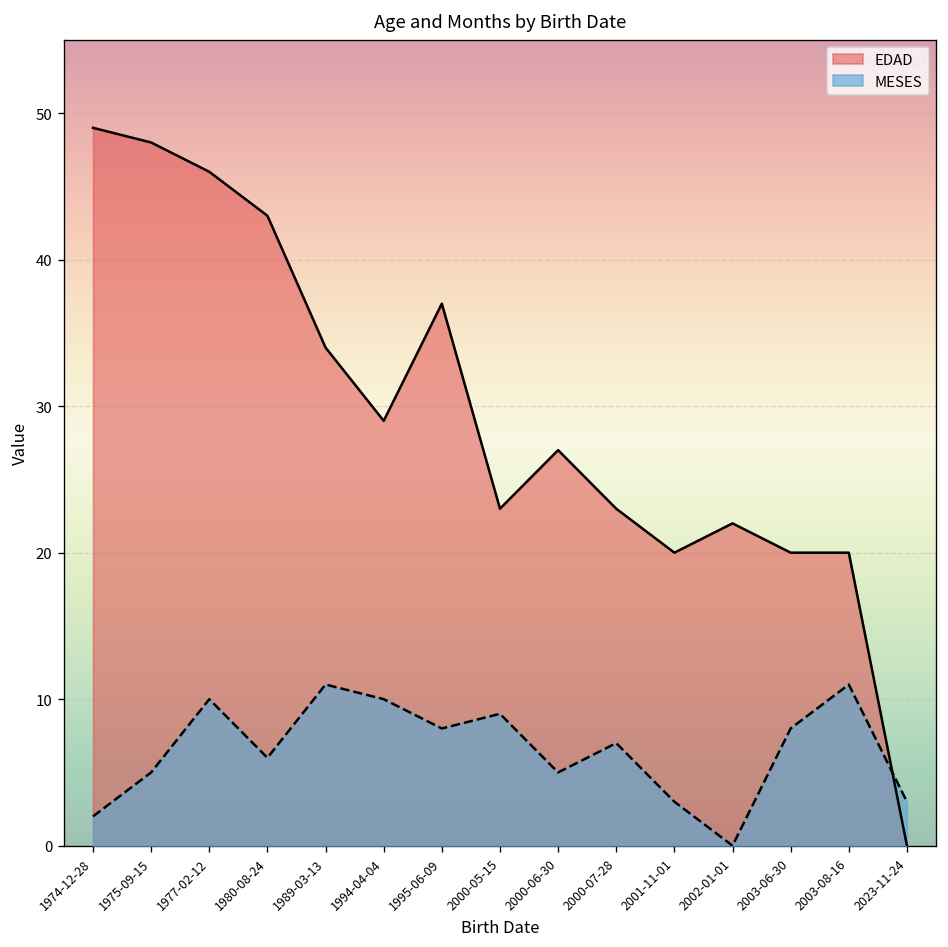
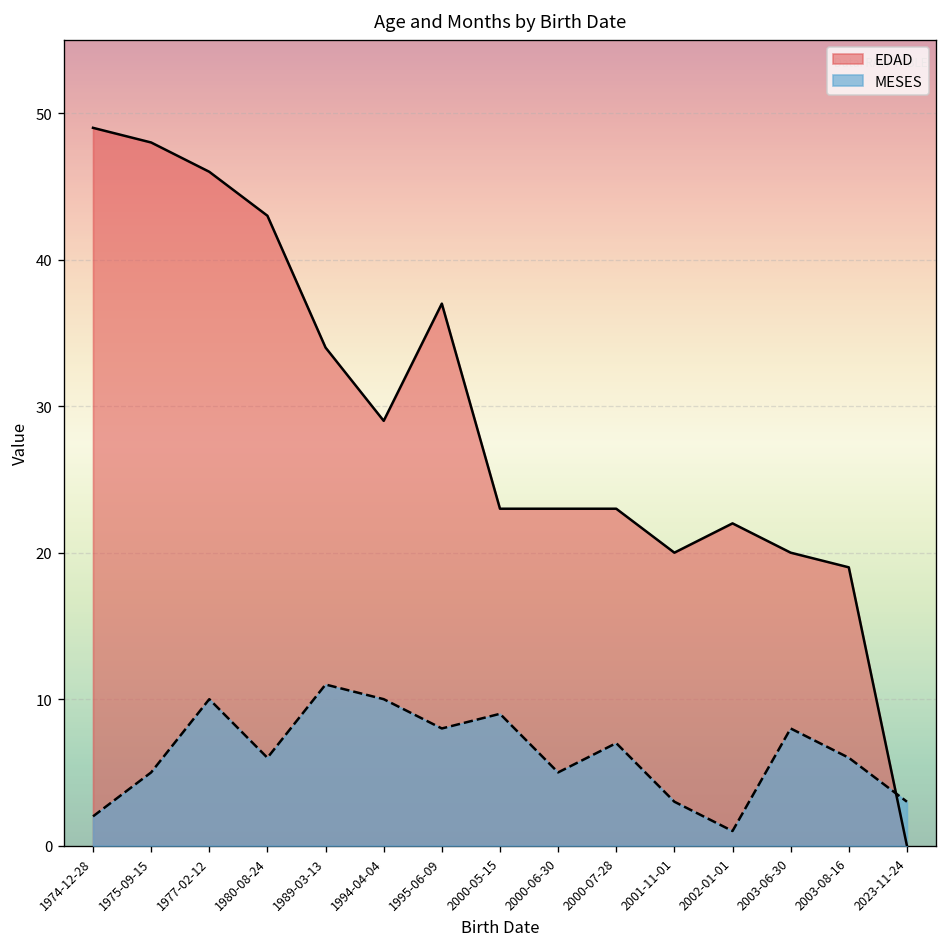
EDAD, 2000-06-30: 27 -> 23
MESES, 2002-01-01: 0 -> 1
EDAD, 2003-08-16: 20 -> 19
MESES, 2003-08-16: 11 -> 6
